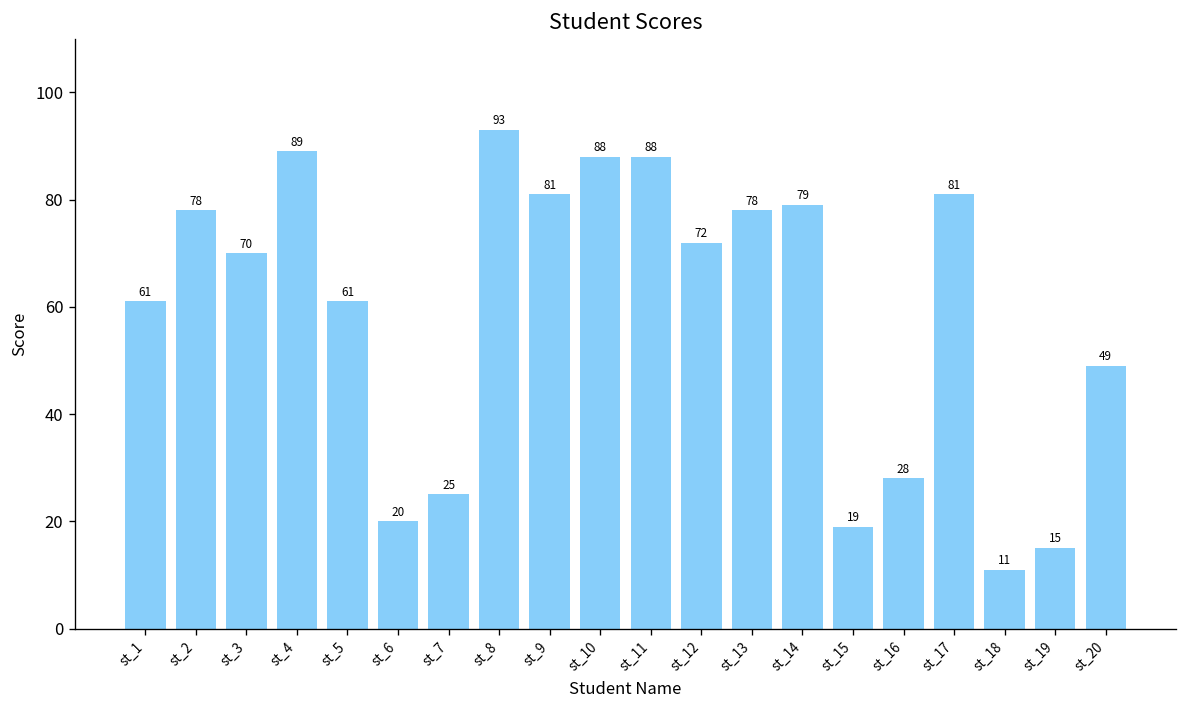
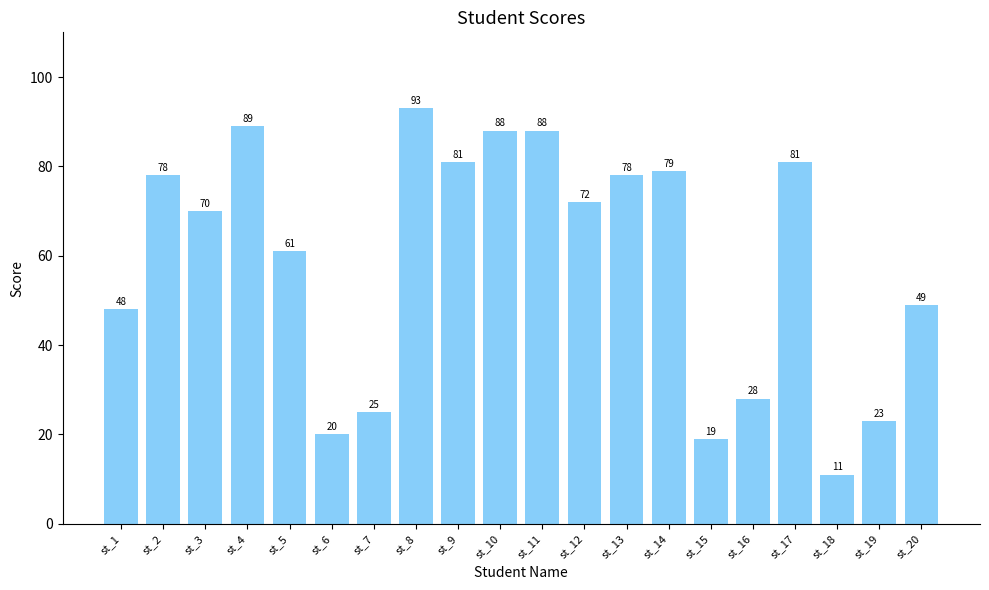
st_1: 61 -> 48
st_19: 15 -> 23
